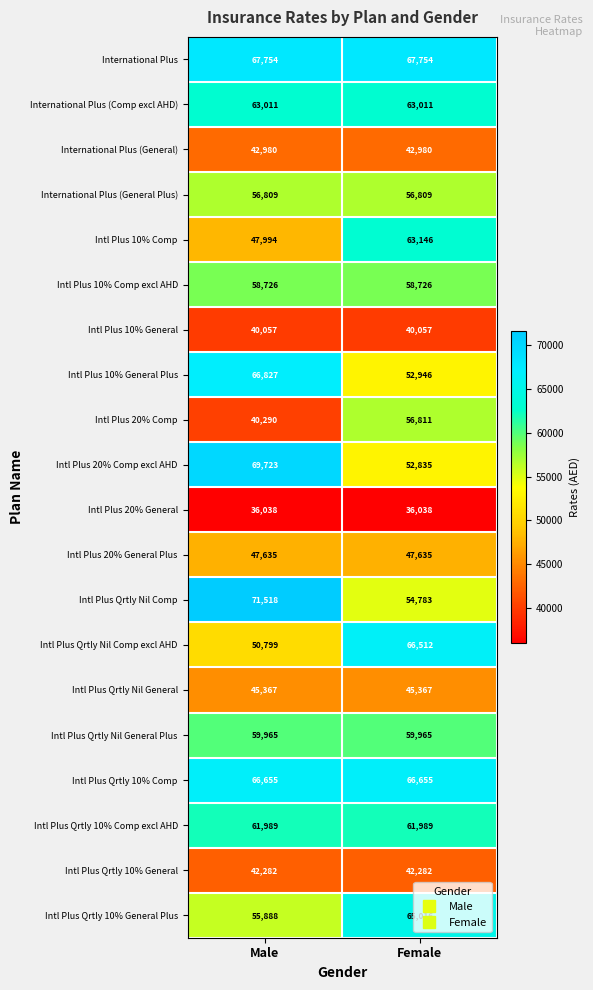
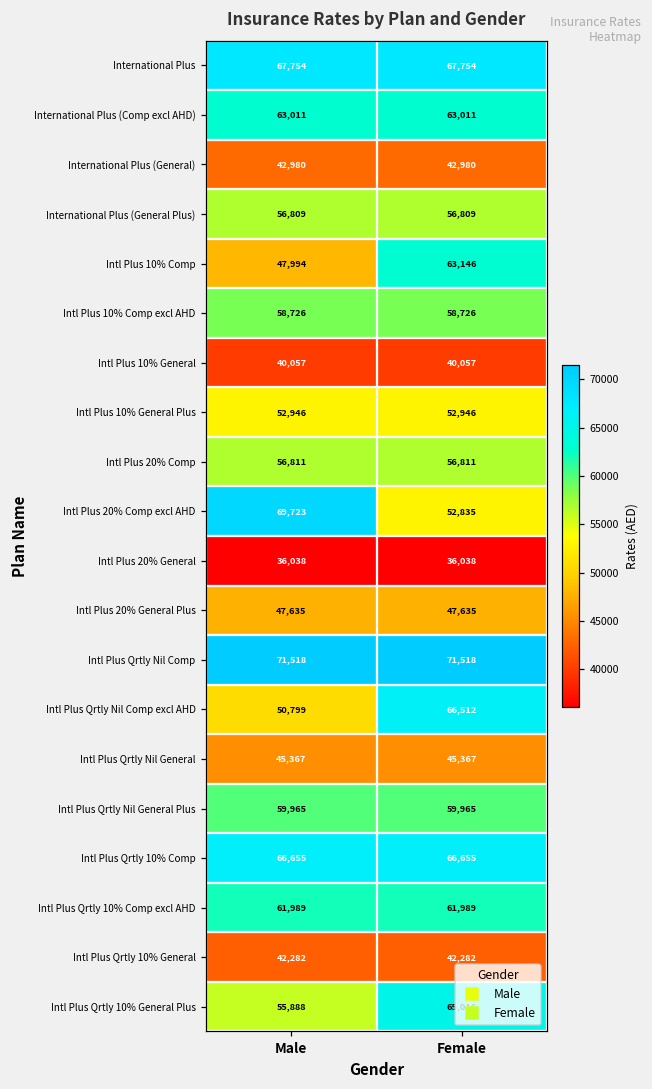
Intl Plus 10% General Plus, Male: 66,827 -> 52,946
Intl Plus 20% Comp, Male: 40,290 -> 56,811
Intl Plus Qrtly Nil Comp, Female: 54,783 -> 71,518
